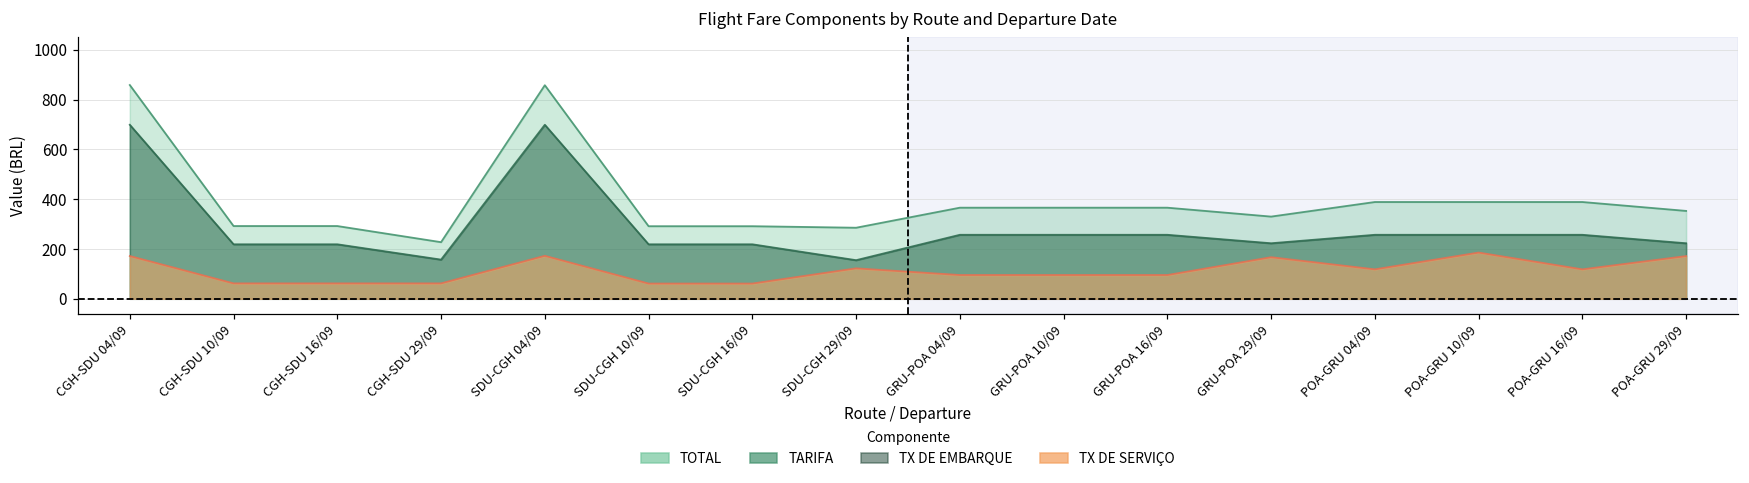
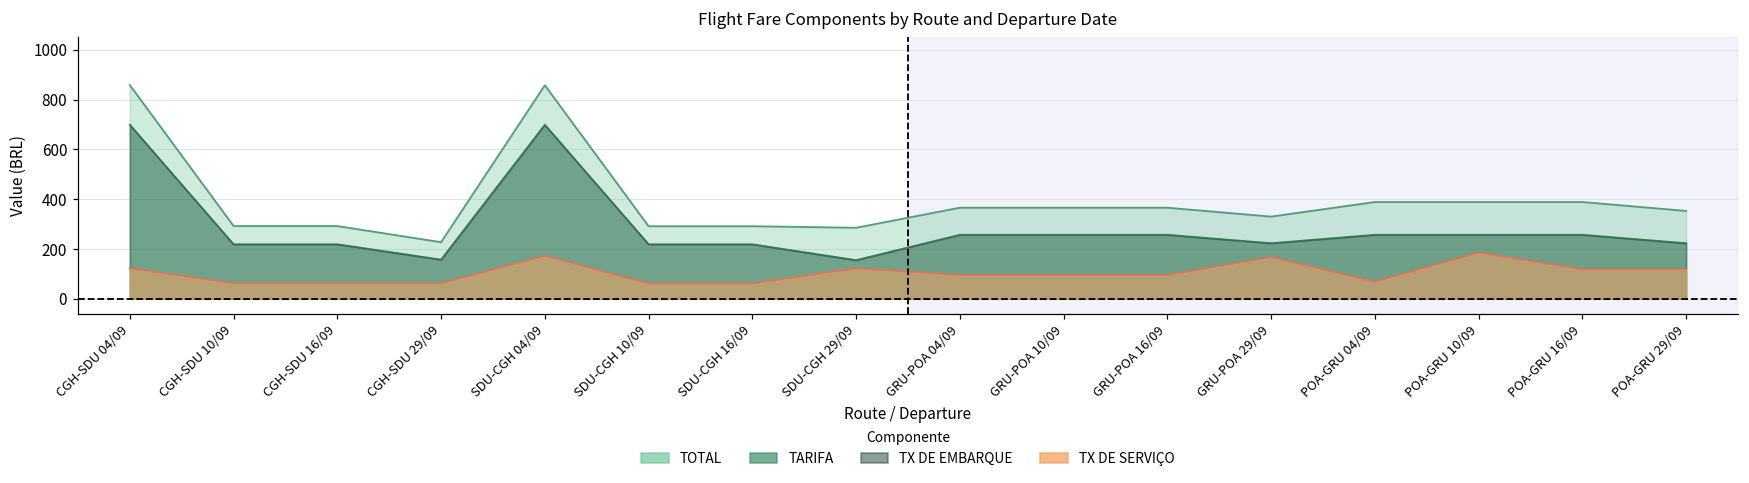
TX DE SERVIÇO, CGH-SDU 04/09: 170 -> 120
TX DE SERVIÇO, POA-GRU 04/09: 120 -> 70
TX DE SERVIÇO, POA-GRU 29/09: 170 -> 120
